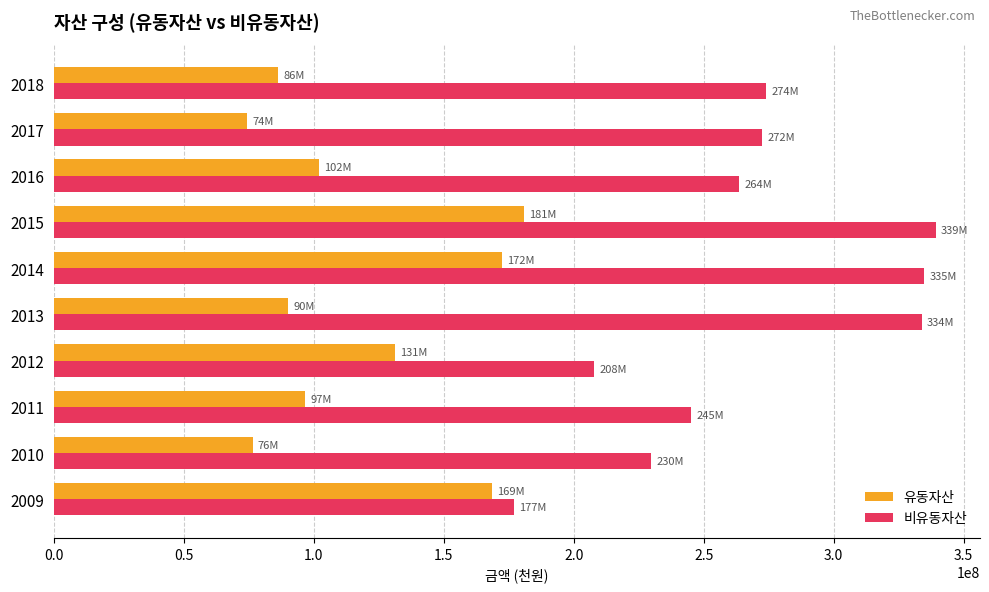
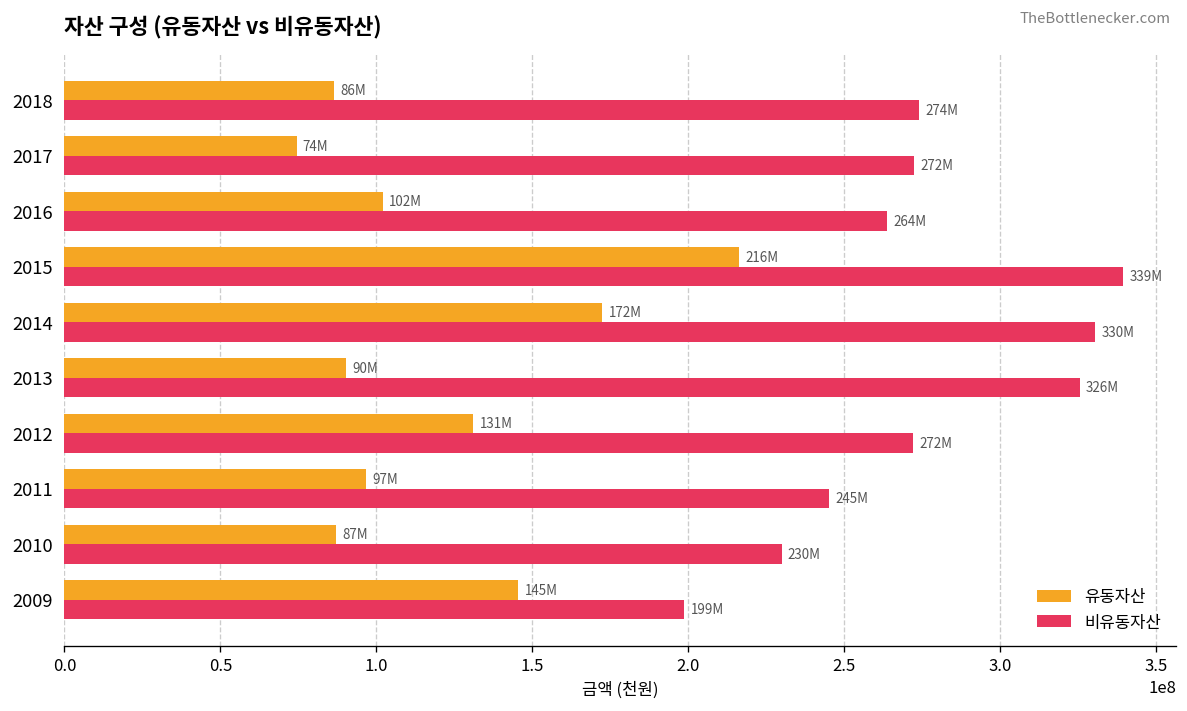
유동자산, 2015: 181M -> 216M
비유동자산, 2014: 335M -> 330M
비유동자산, 2013: 334M -> 326M
비유동자산, 2012: 208M -> 272M
유동자산, 2010: 76M -> 87M
유동자산, 2009: 169M -> 145M
비유동자산, 2009: 177M -> 199M
